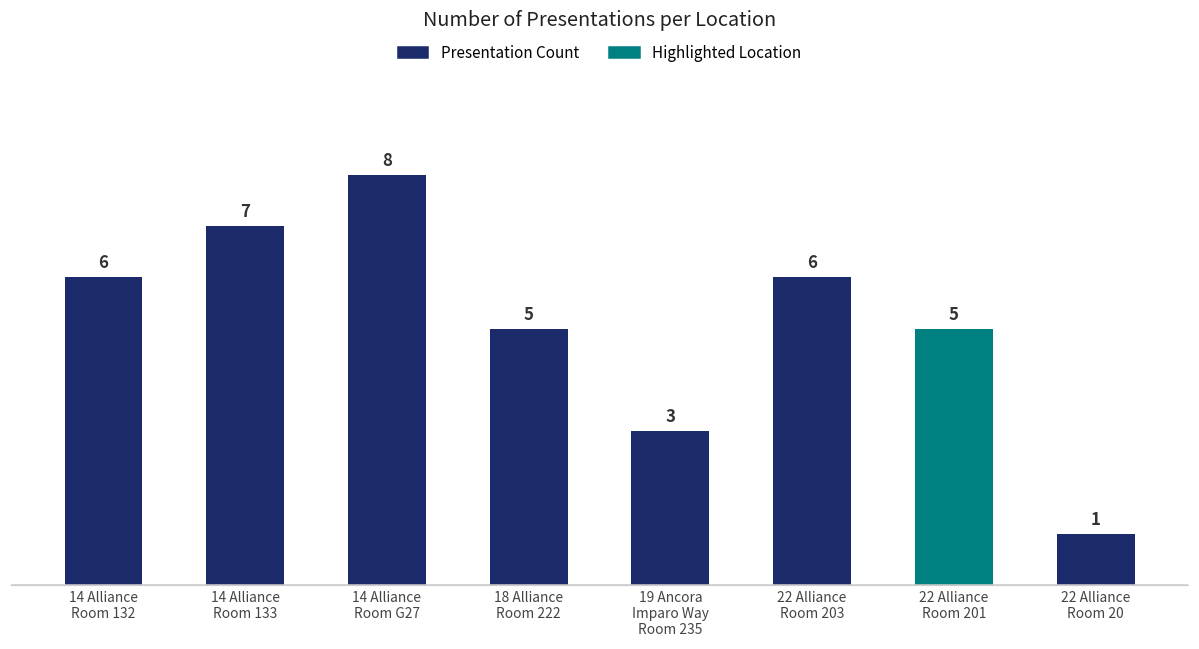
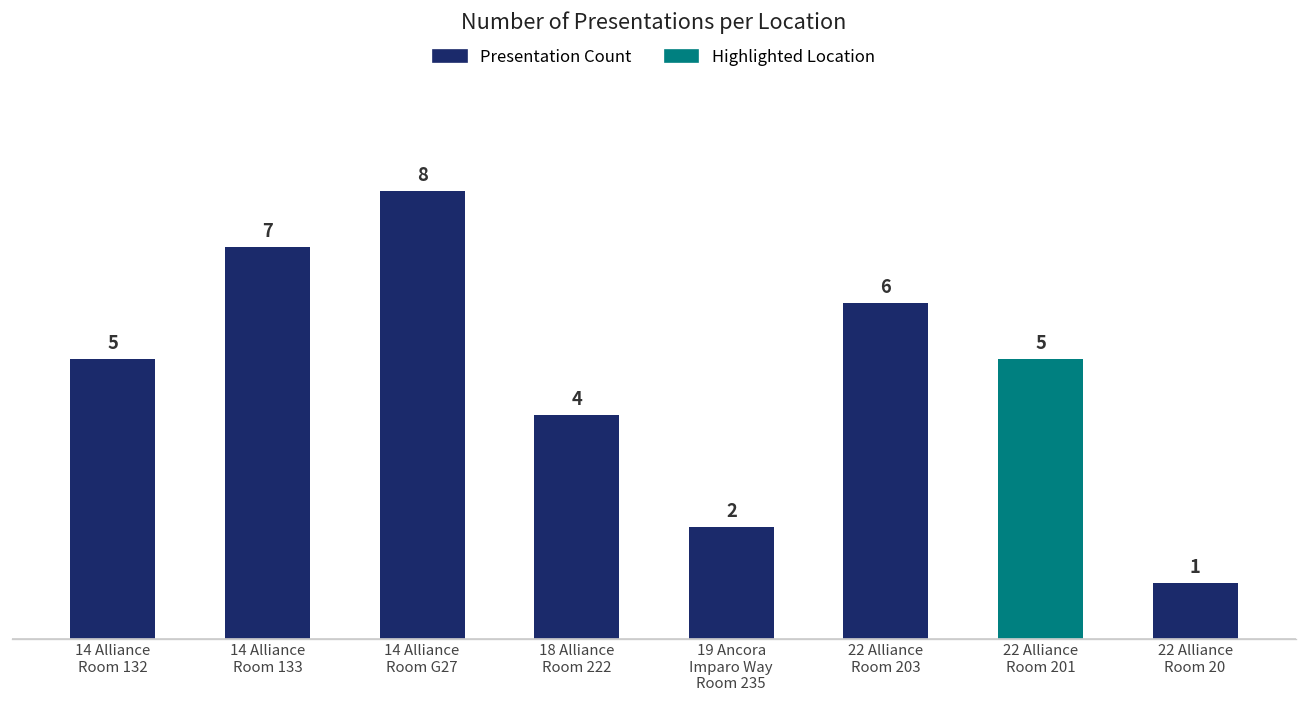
14 Alliance Room 132: 6 -> 5
18 Alliance Room 222: 5 -> 4
19 Ancora Imparo Way Room 235: 3 -> 2
